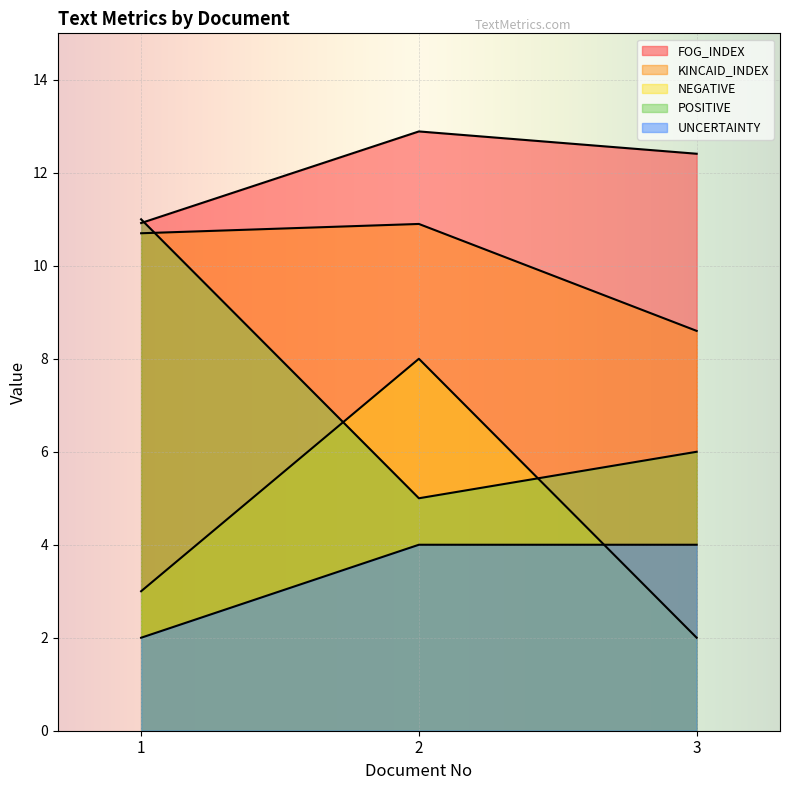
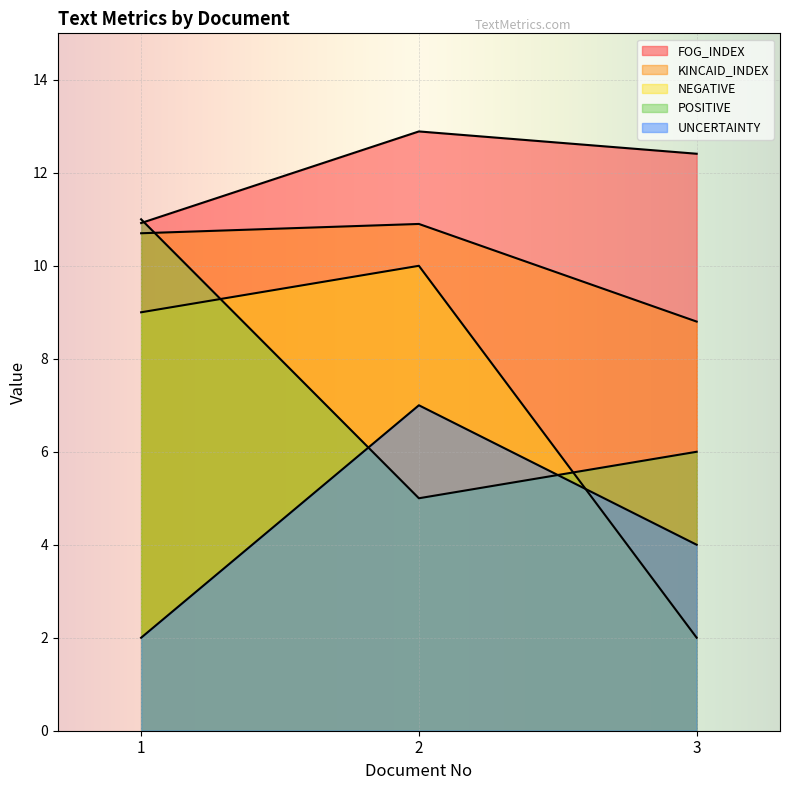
NEGATIVE, 1: 3 -> 9
NEGATIVE, 2: 8 -> 10
UNCERTAINTY, 2: 4 -> 7
KINCAID_INDEX, 3: 8.6 -> 8.8
